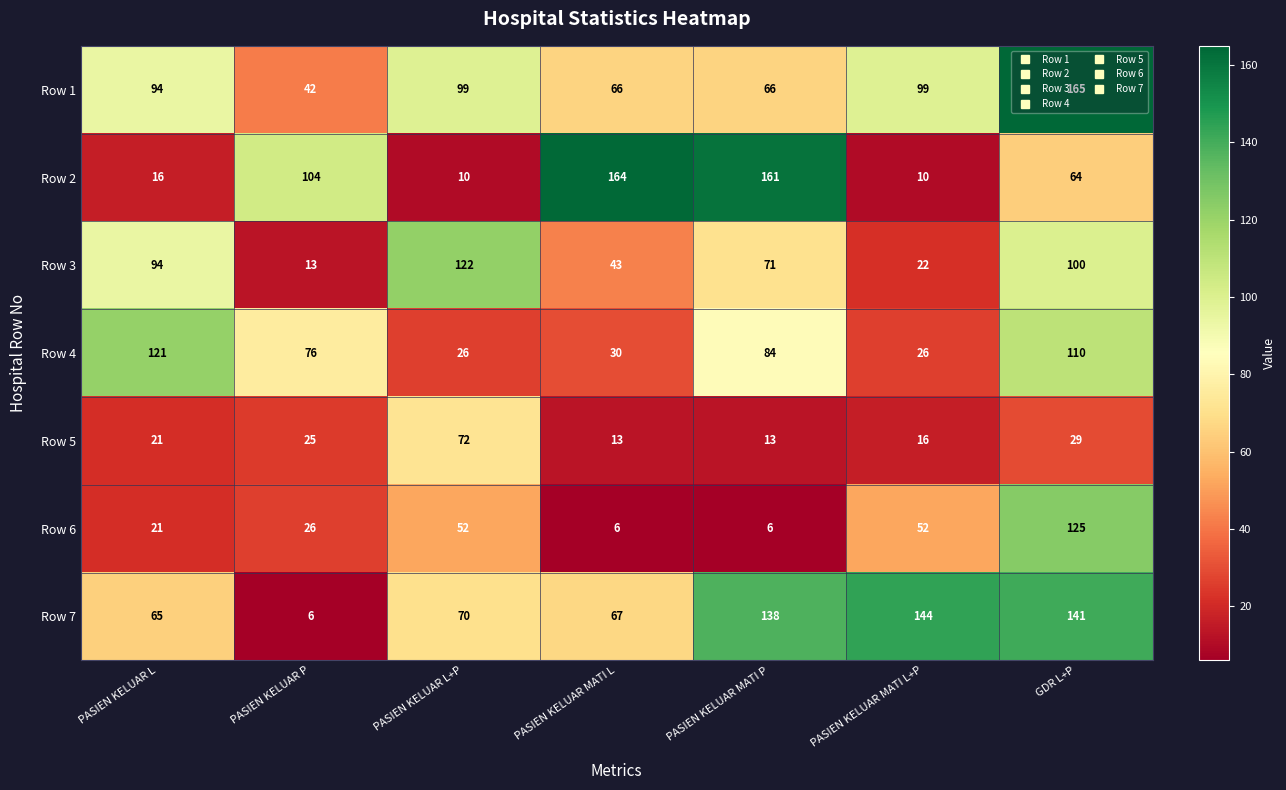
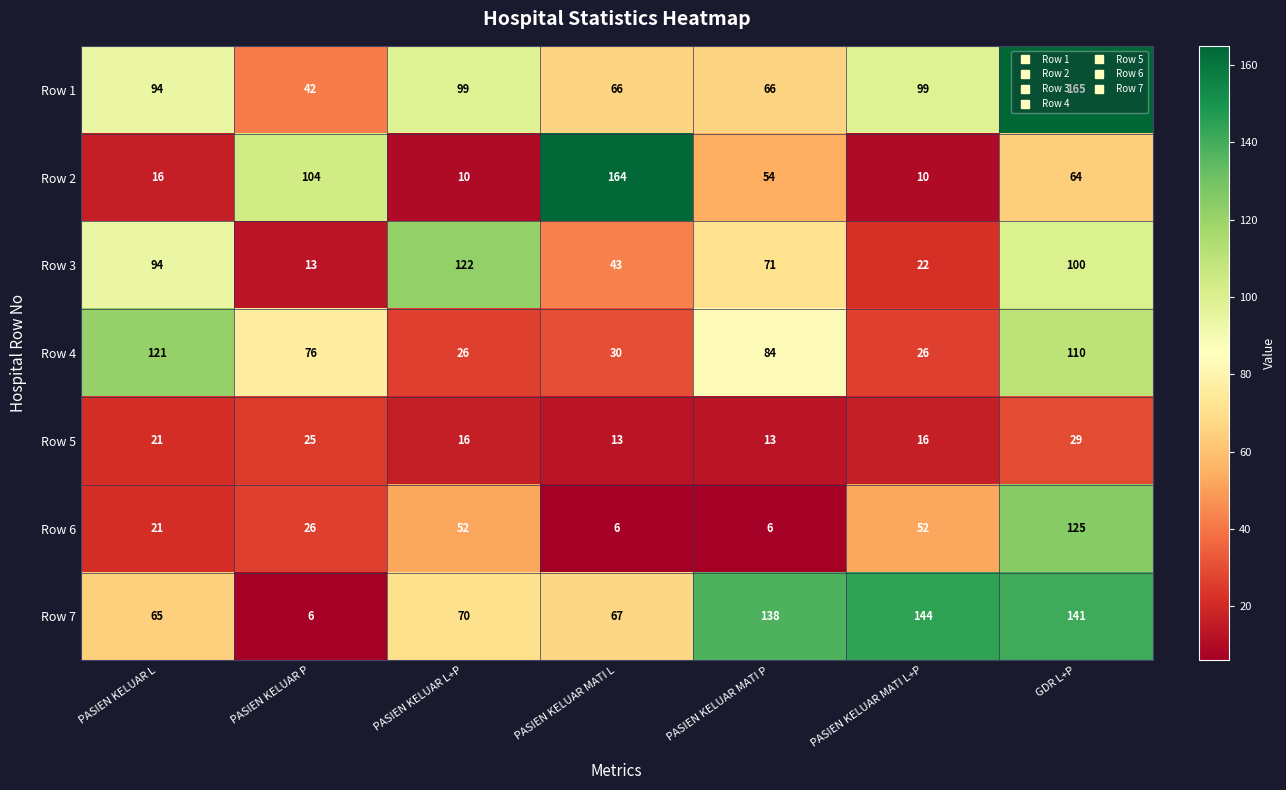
Row 2, PASIEN KELUAR MATI P: 161 -> 54
Row 5, PASIEN KELUAR L+P: 72 -> 16
